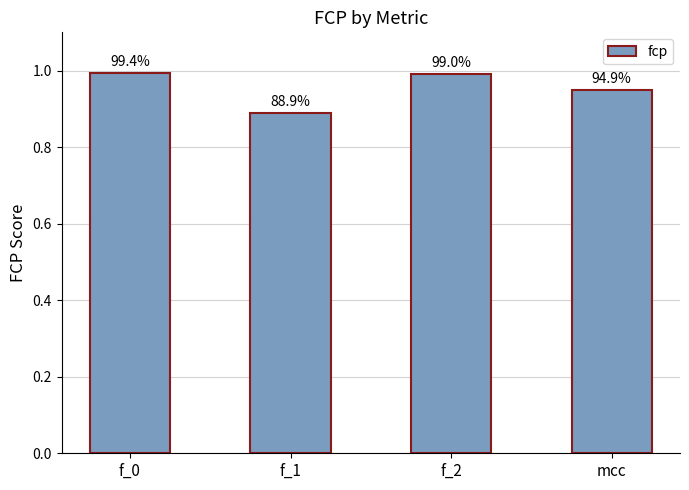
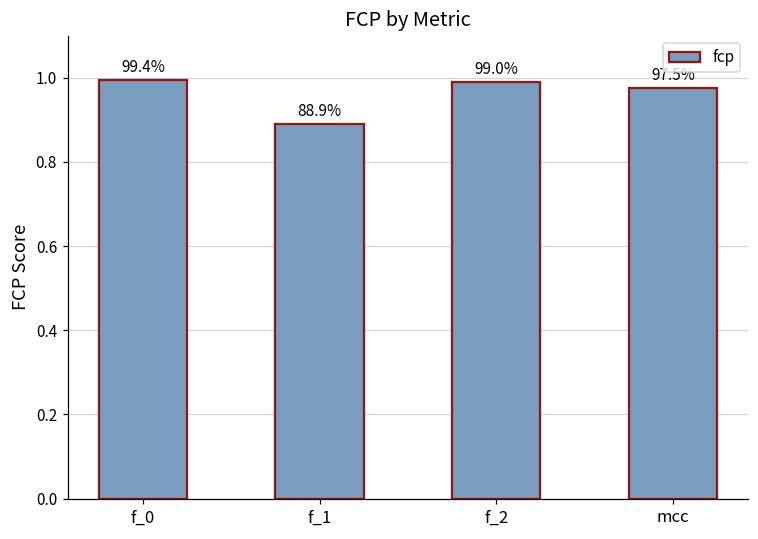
mcc: 94.9% -> 97.5%
